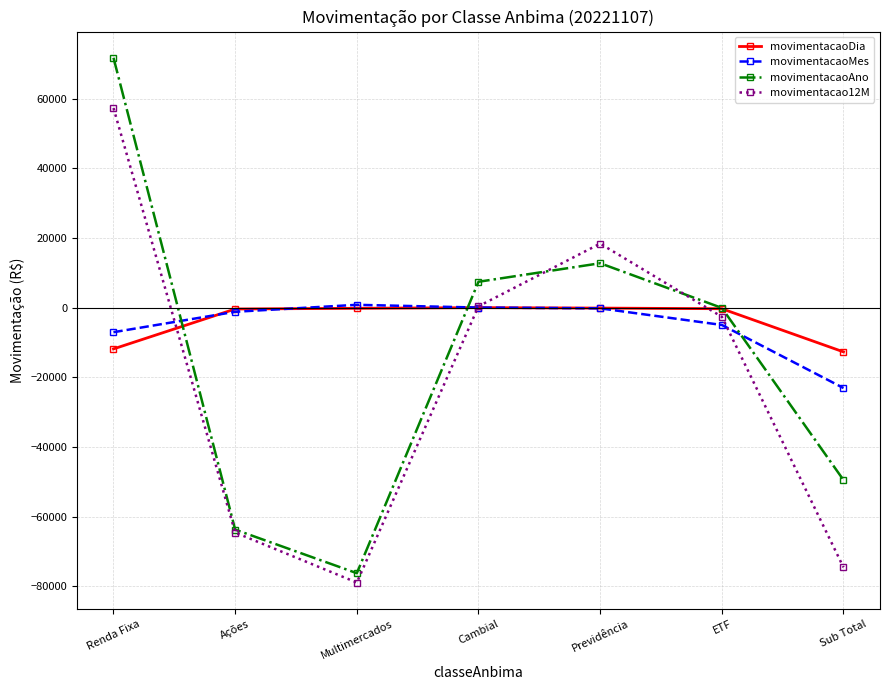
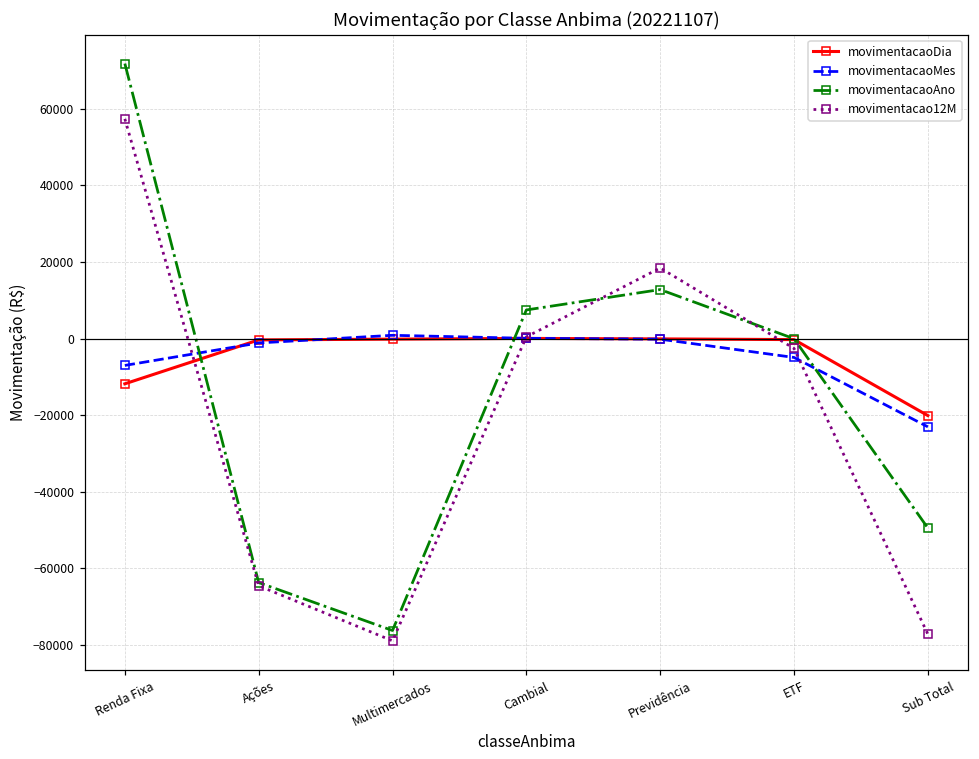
movimentacaoDia, Sub Total: -13000 -> -20000
movimentacao12M, Sub Total: -75000 -> -77000
